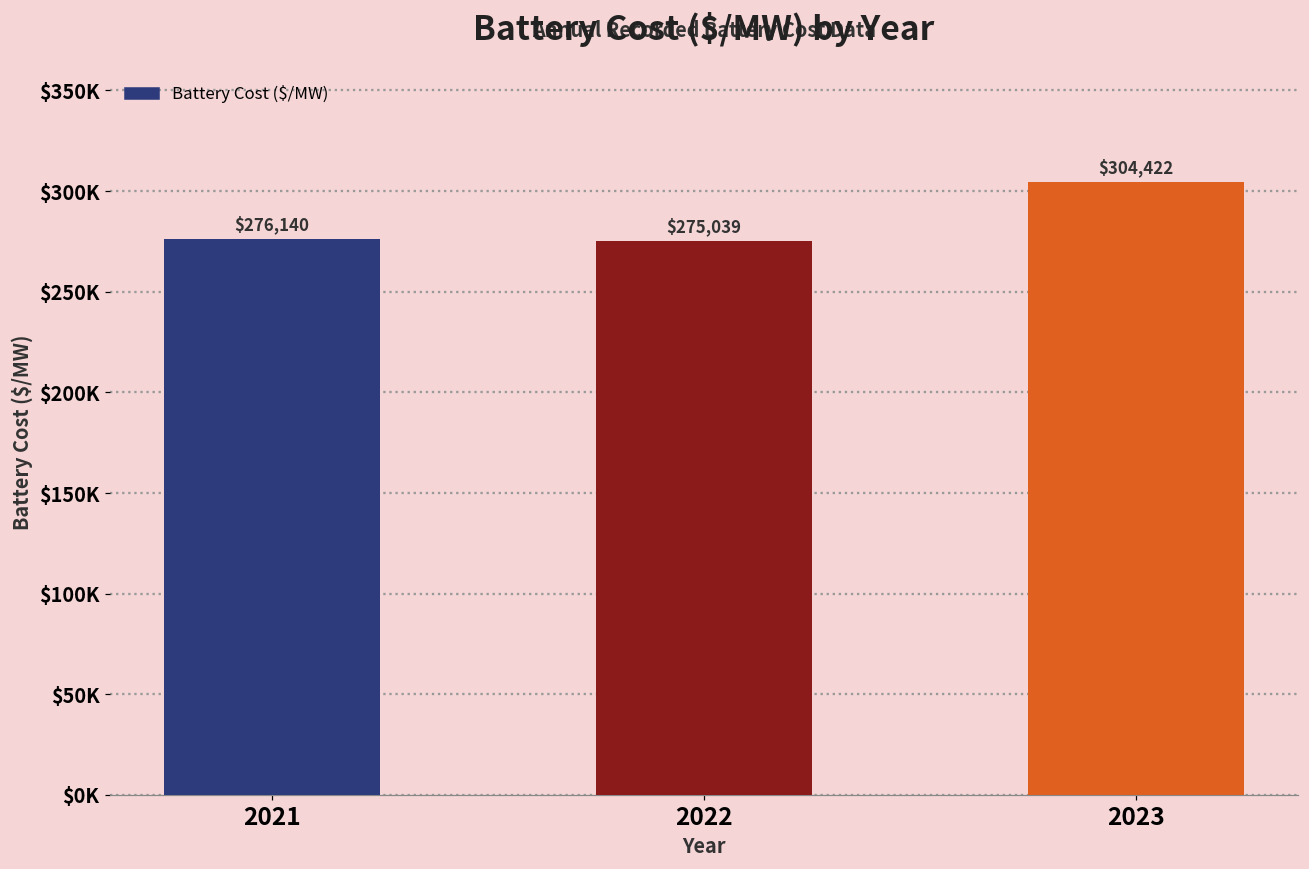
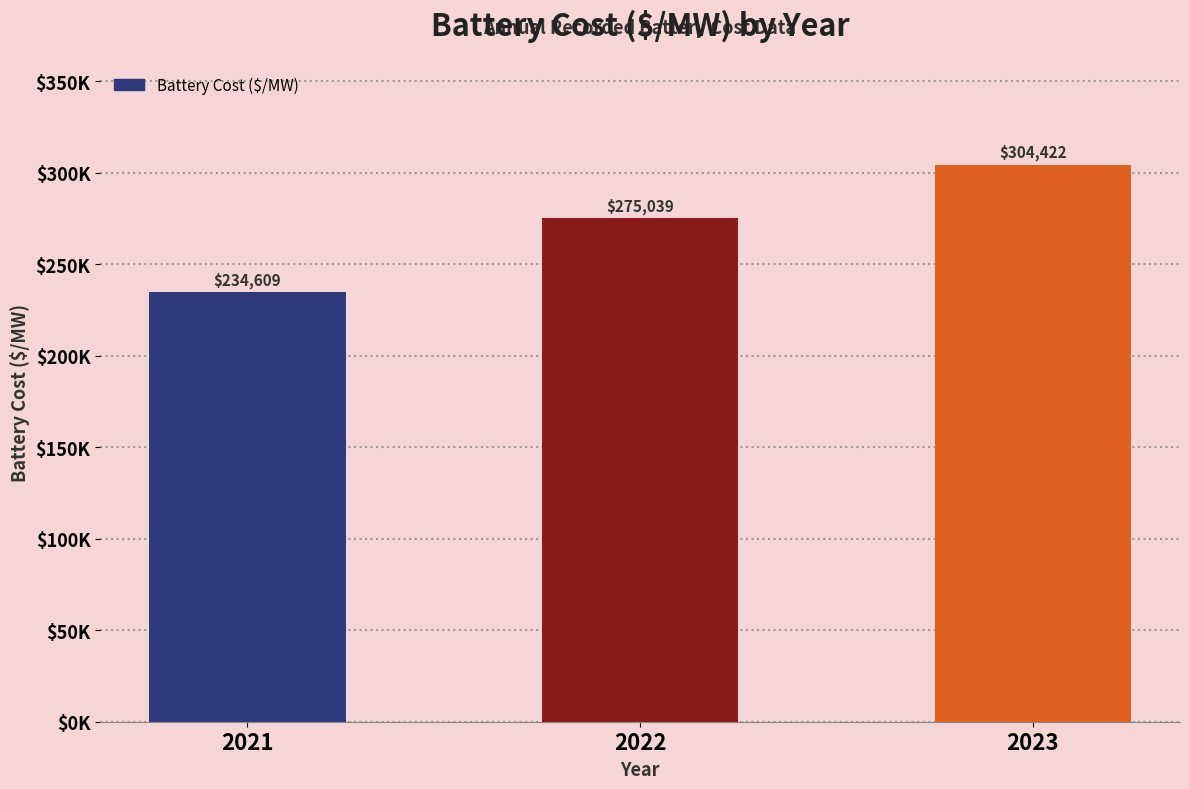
2021: $276,140 -> $234,609
